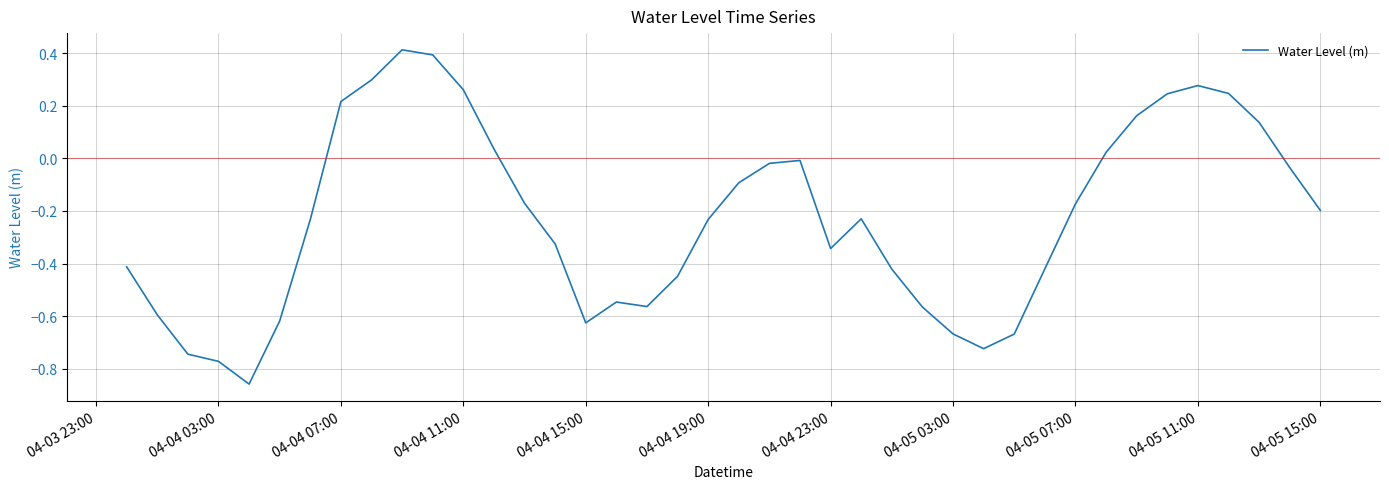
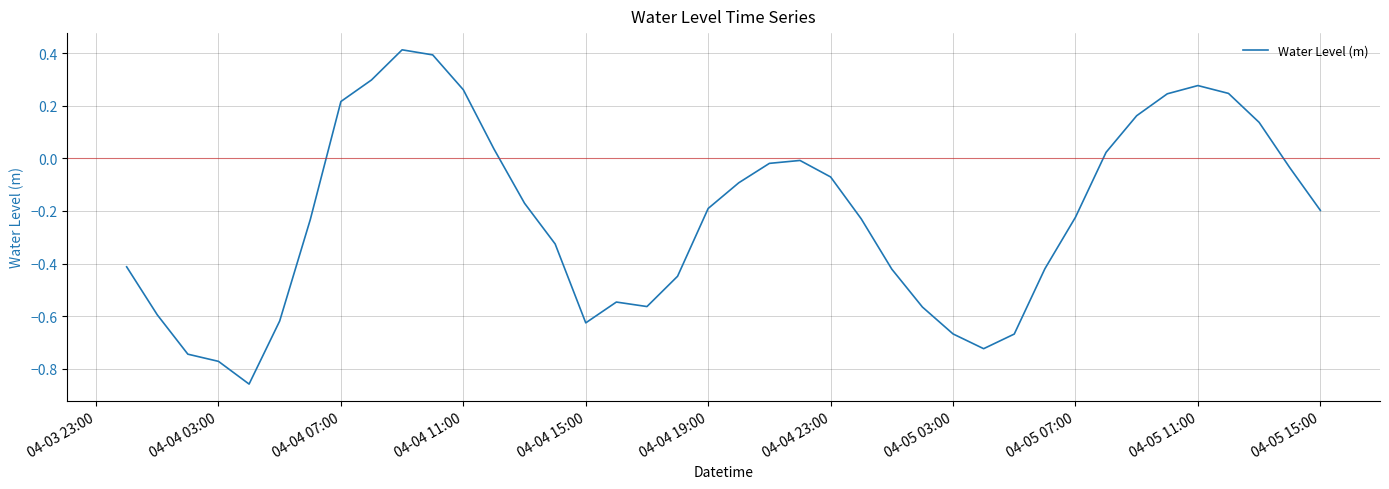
04-04 19:00: -0.23 -> -0.19
04-04 23:00: -0.34 -> -0.07
04-05 07:00: -0.17 -> -0.22
